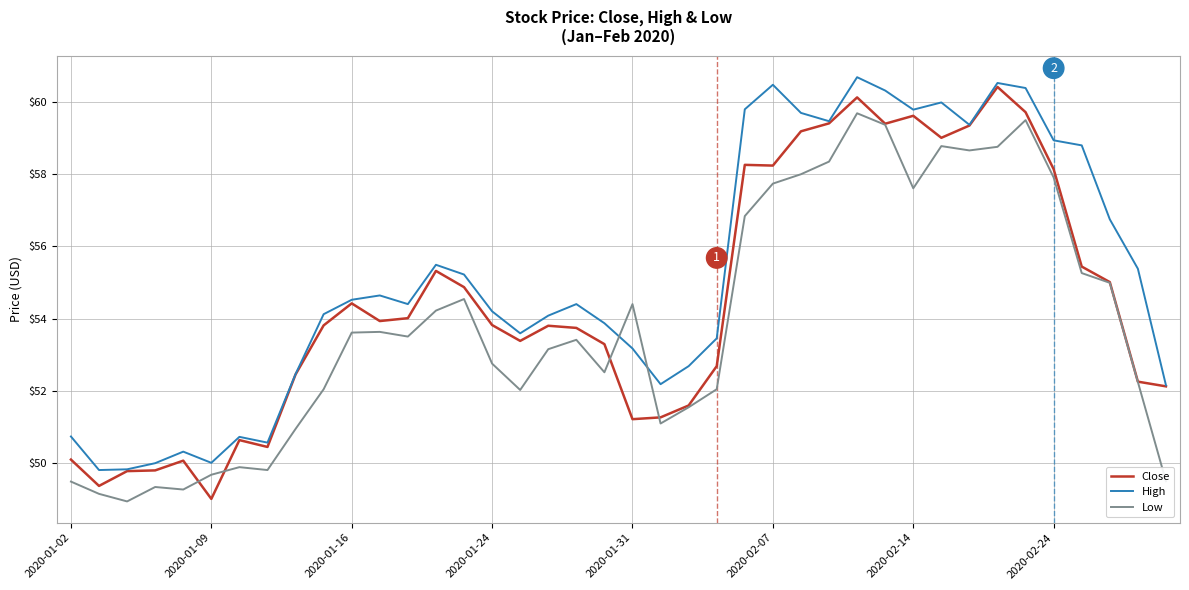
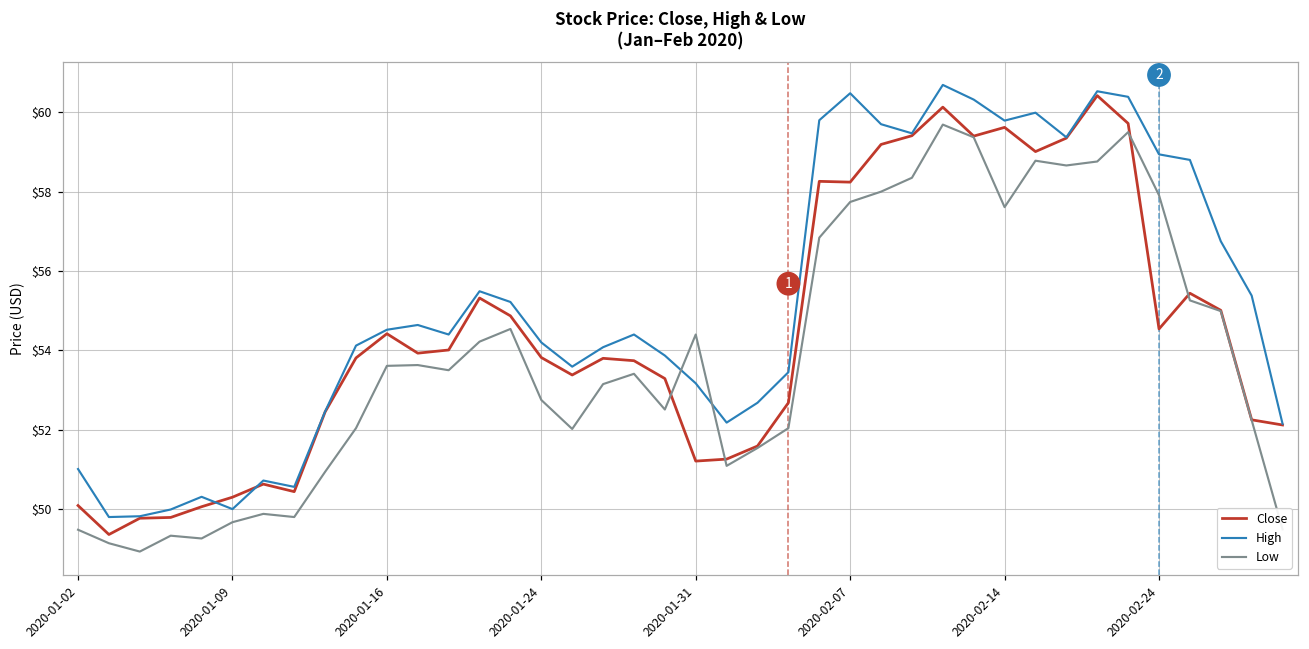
High, 2020-01-02: $50.7 -> $51.0
Close, 2020-01-09: $49.0 -> $50.3
Close, 2020-02-24: $58.1 -> $54.5
